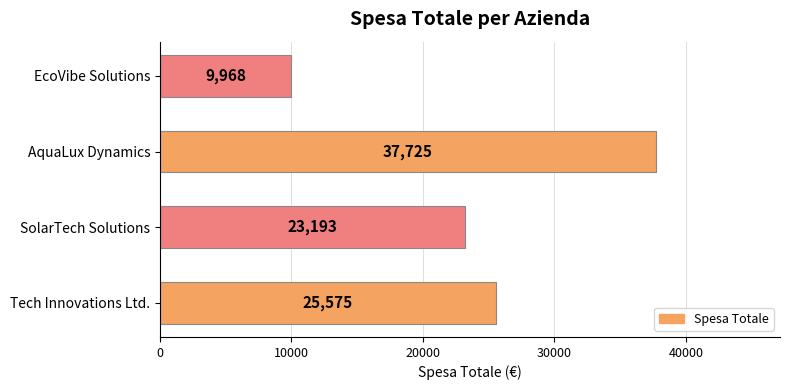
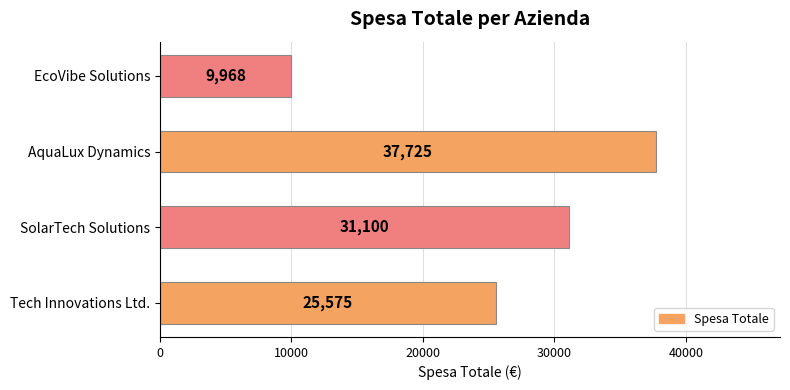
SolarTech Solutions: 23,193 -> 31,100
